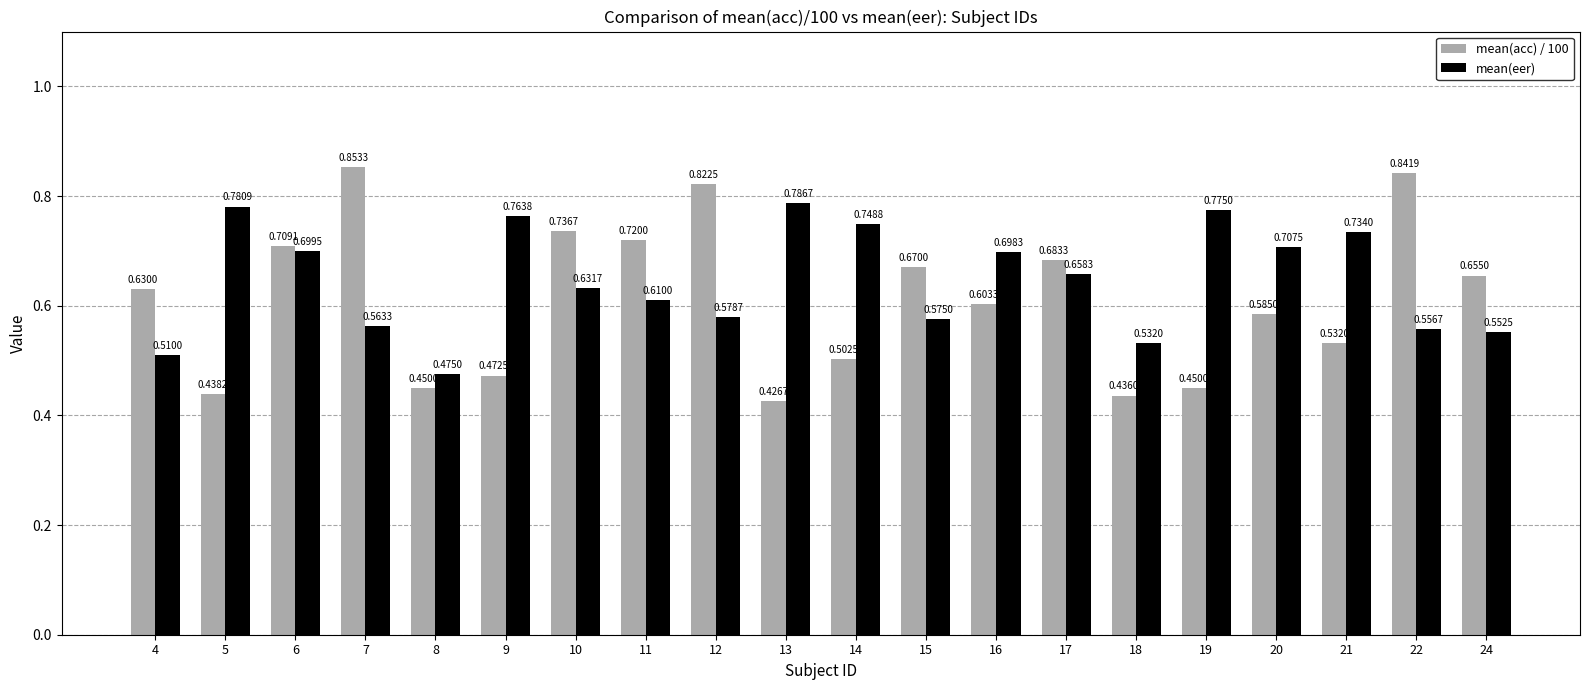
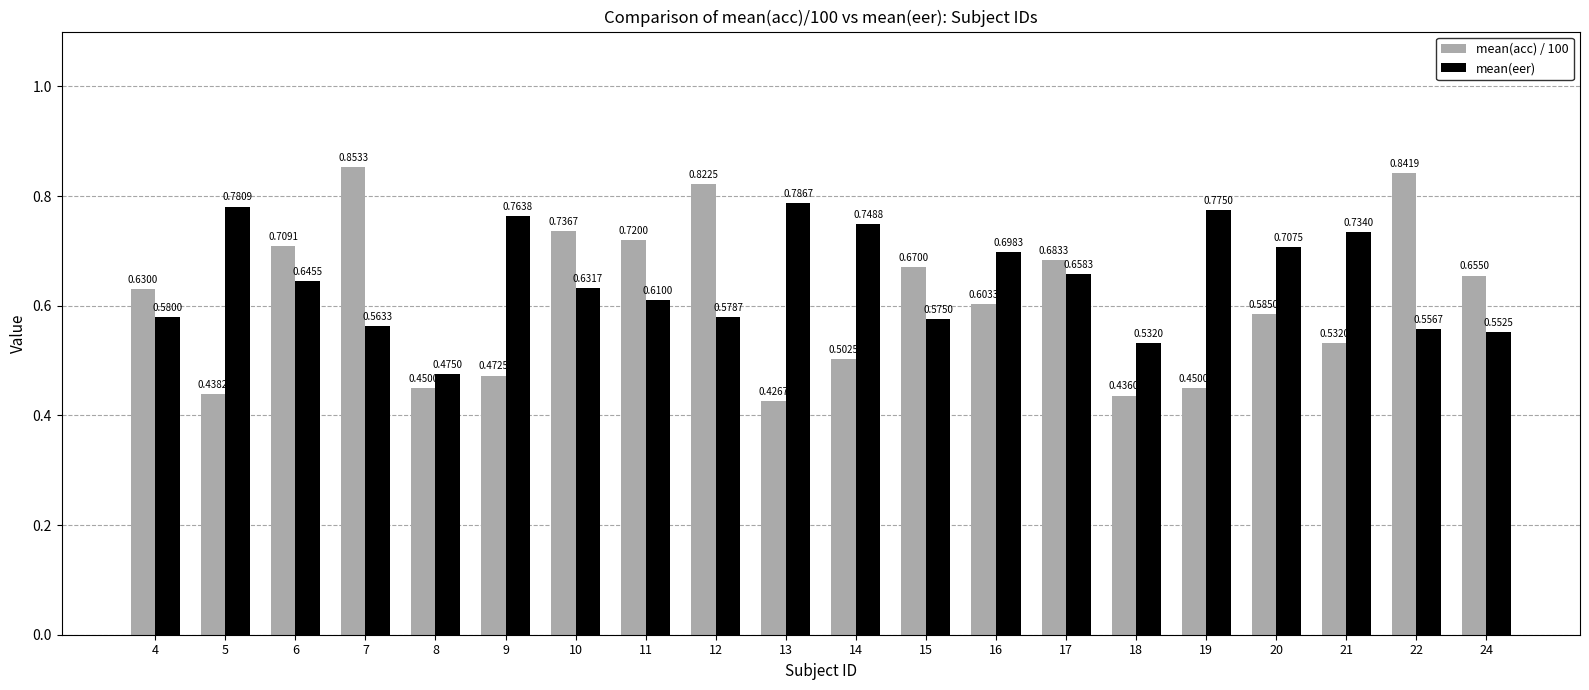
mean(eer), 4: 0.5100 -> 0.5800
mean(eer), 6: 0.6995 -> 0.6455
